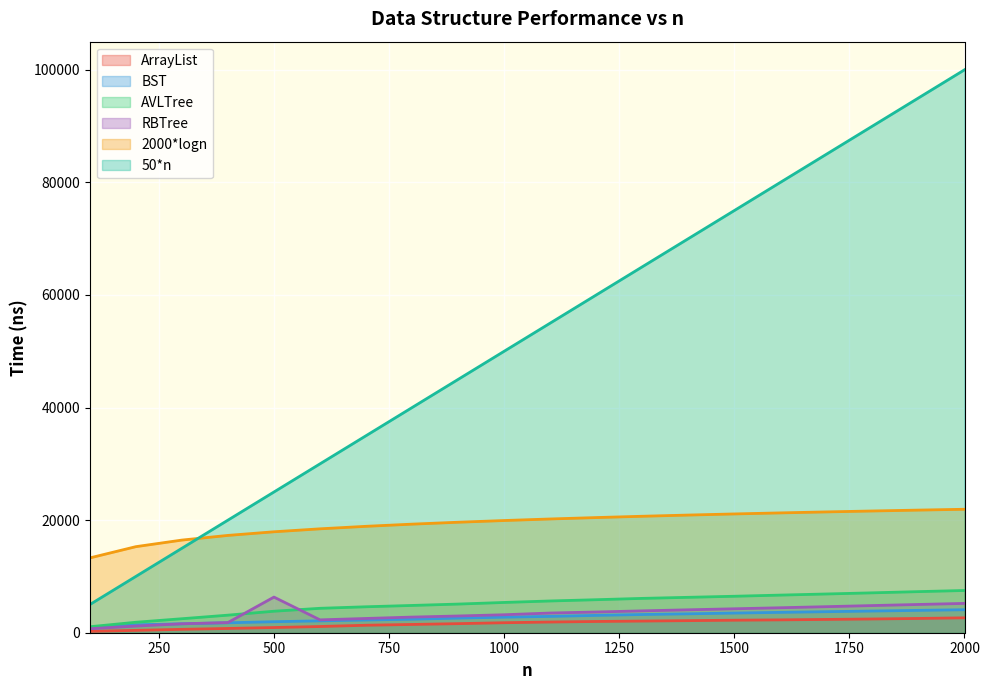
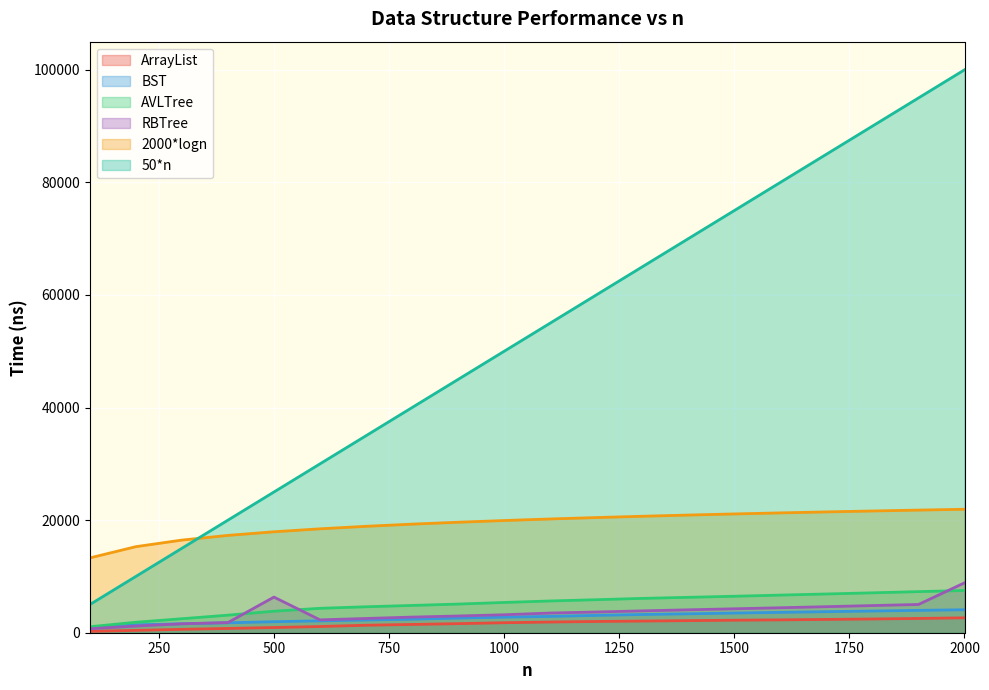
RBTree, 2000: 5000 -> 9000
